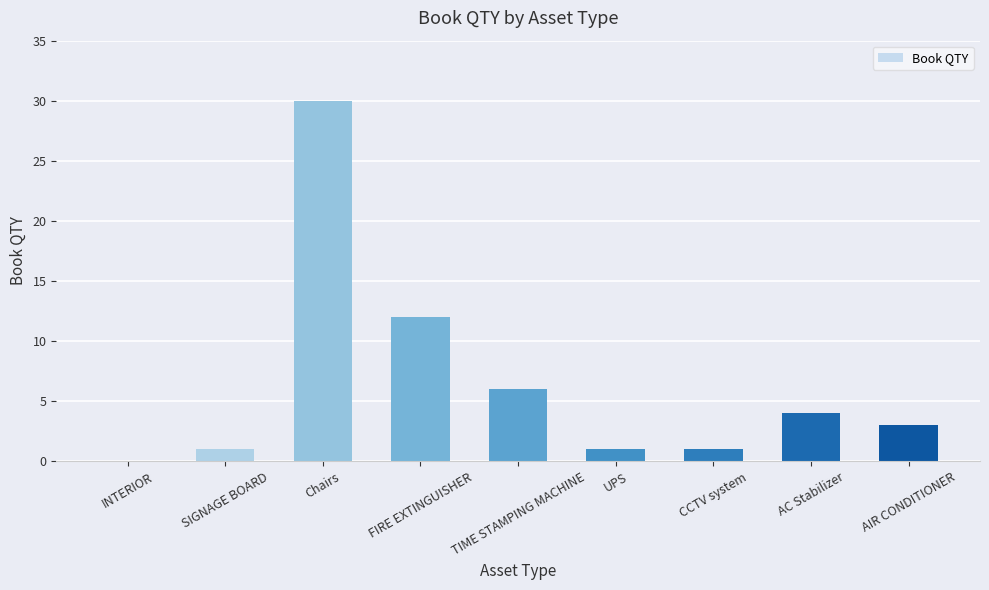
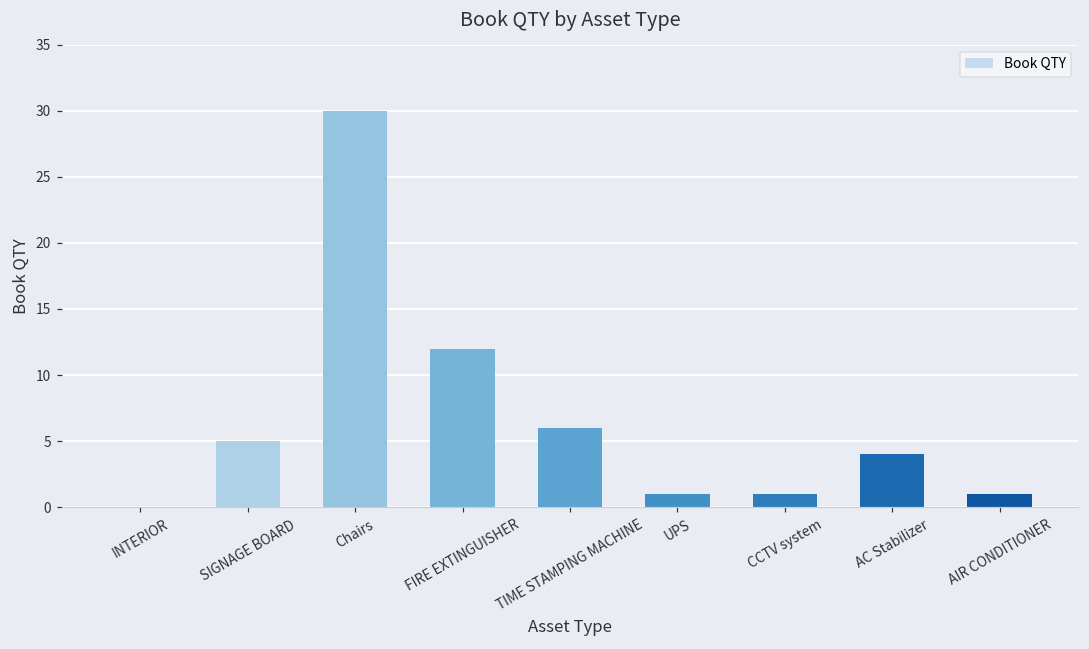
SIGNAGE BOARD: 1 -> 5
AIR CONDITIONER: 3 -> 1
